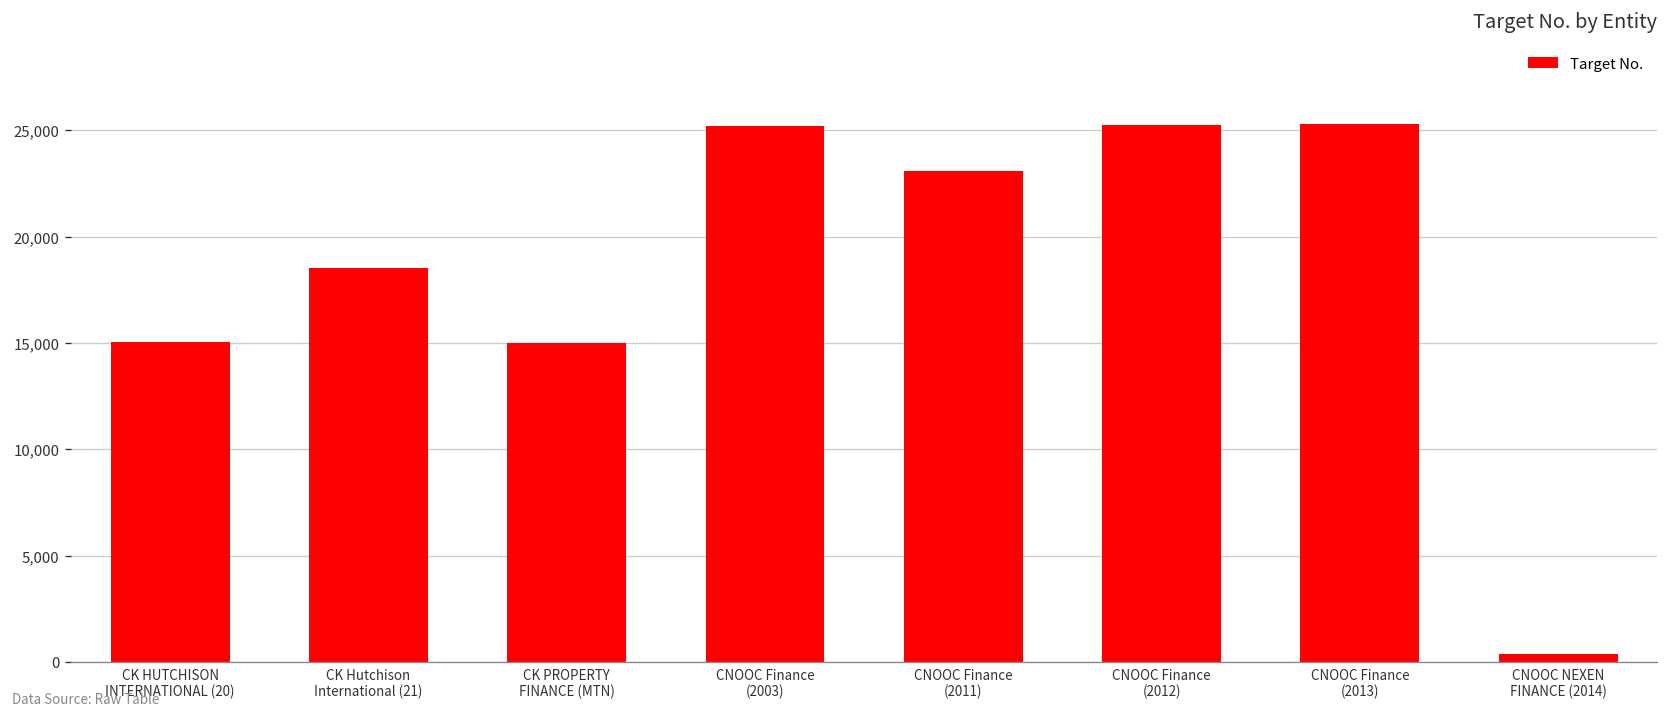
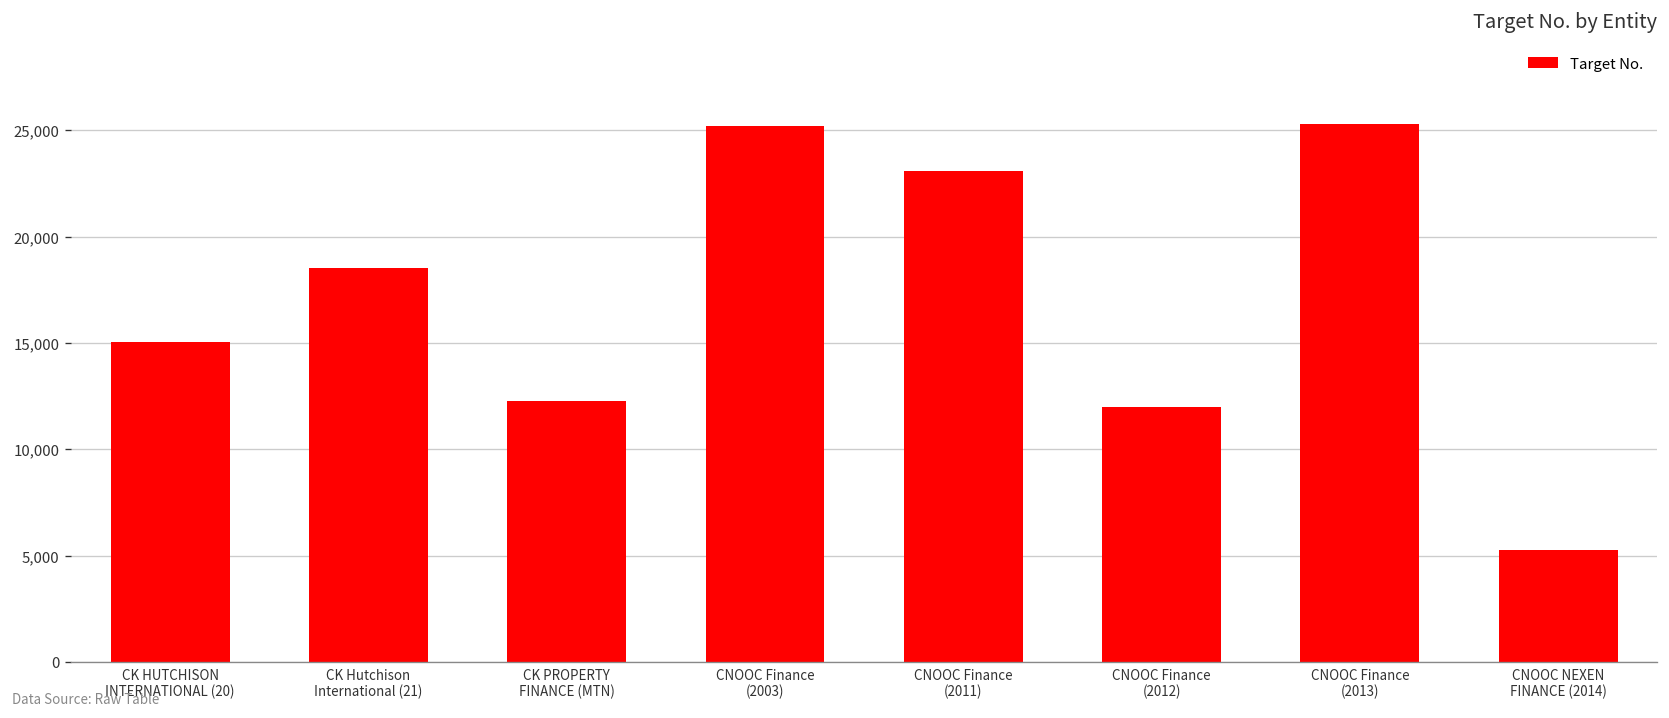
CK PROPERTY FINANCE (MTN): 15,000 -> 12,300
CNOOC Finance (2012): 25,300 -> 12,000
CNOOC NEXEN FINANCE (2014): 400 -> 5,300
